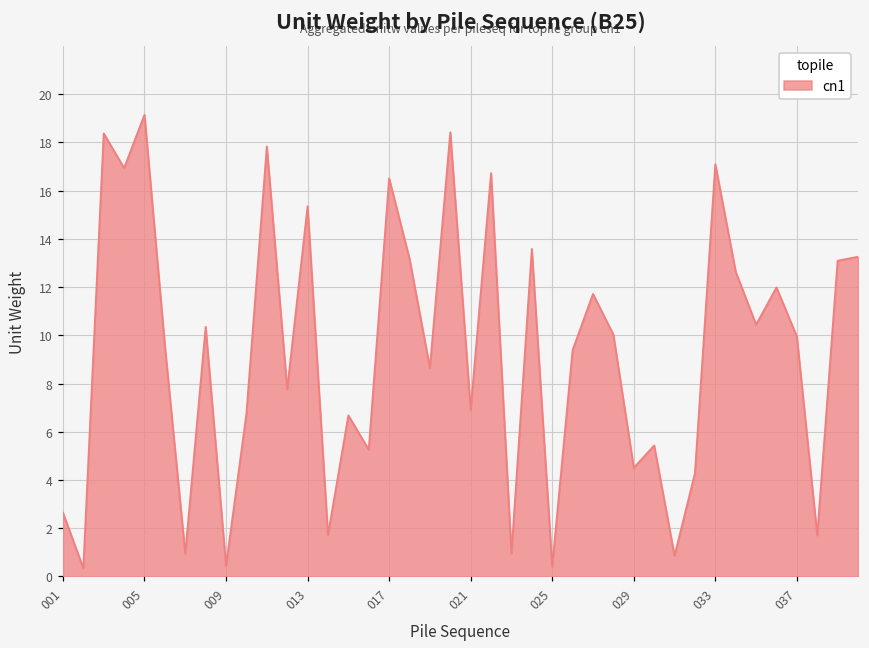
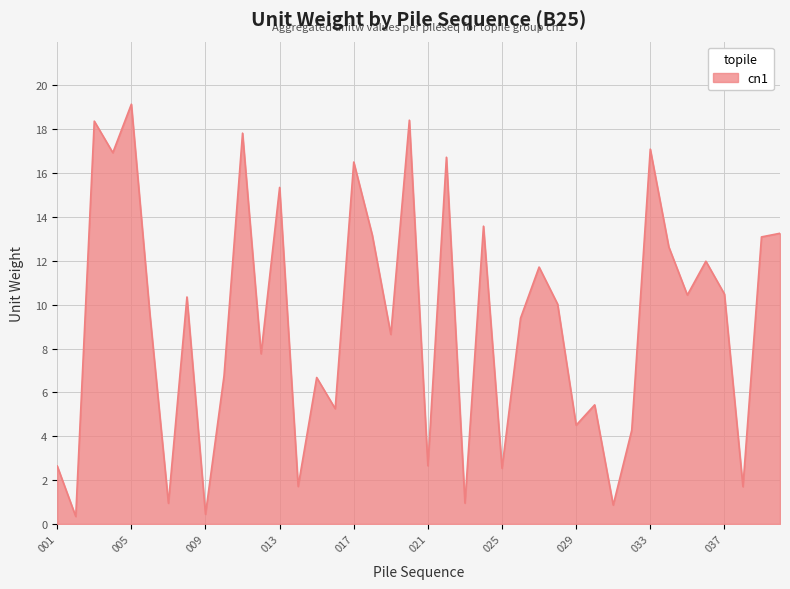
021: 6.9 -> 2.7
025: 0.4 -> 2.5
037: 9.9 -> 10.5
